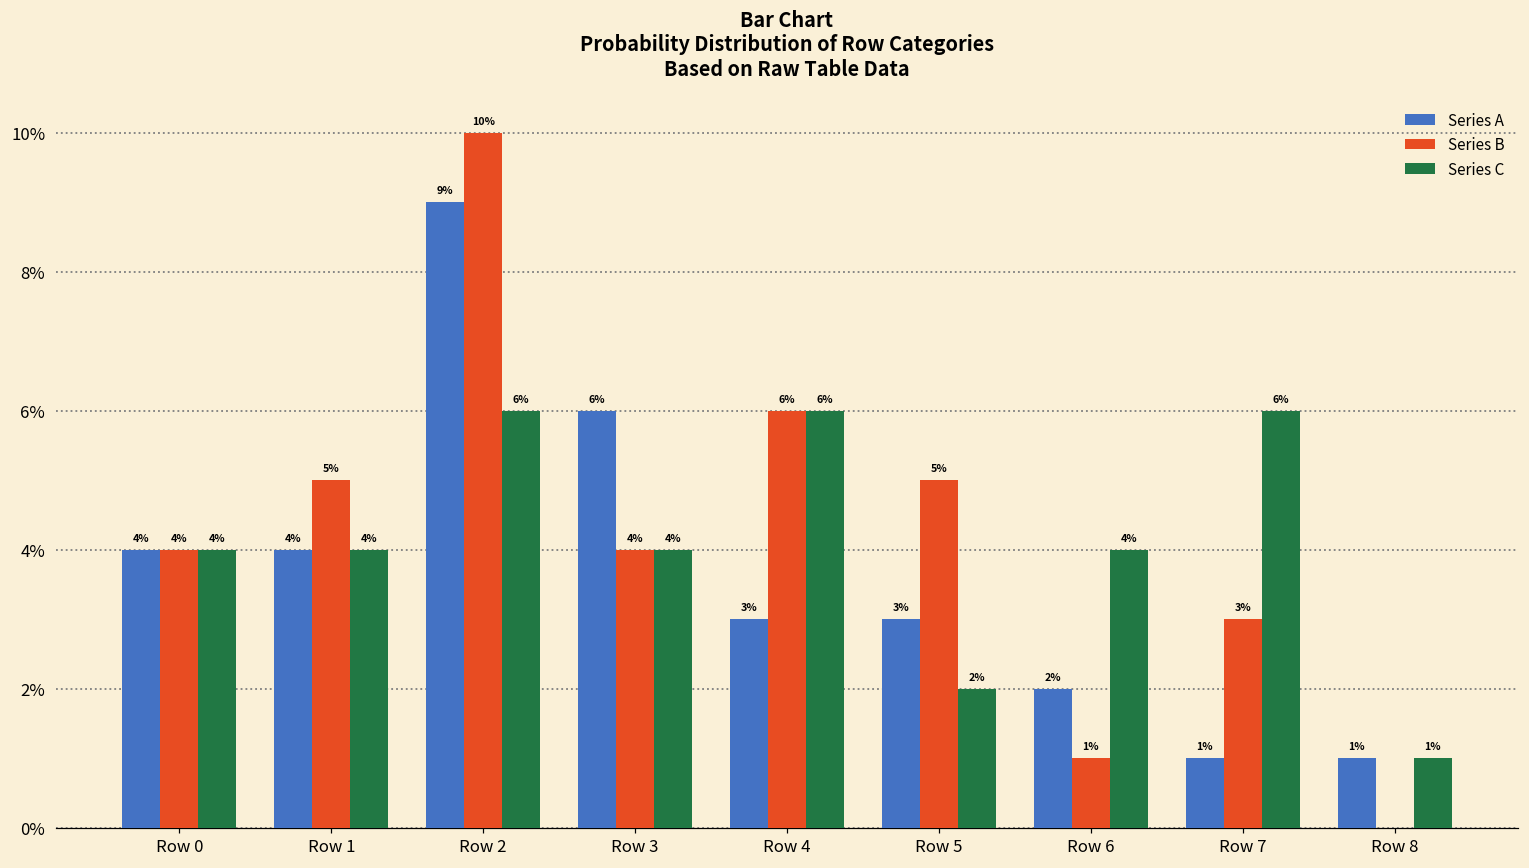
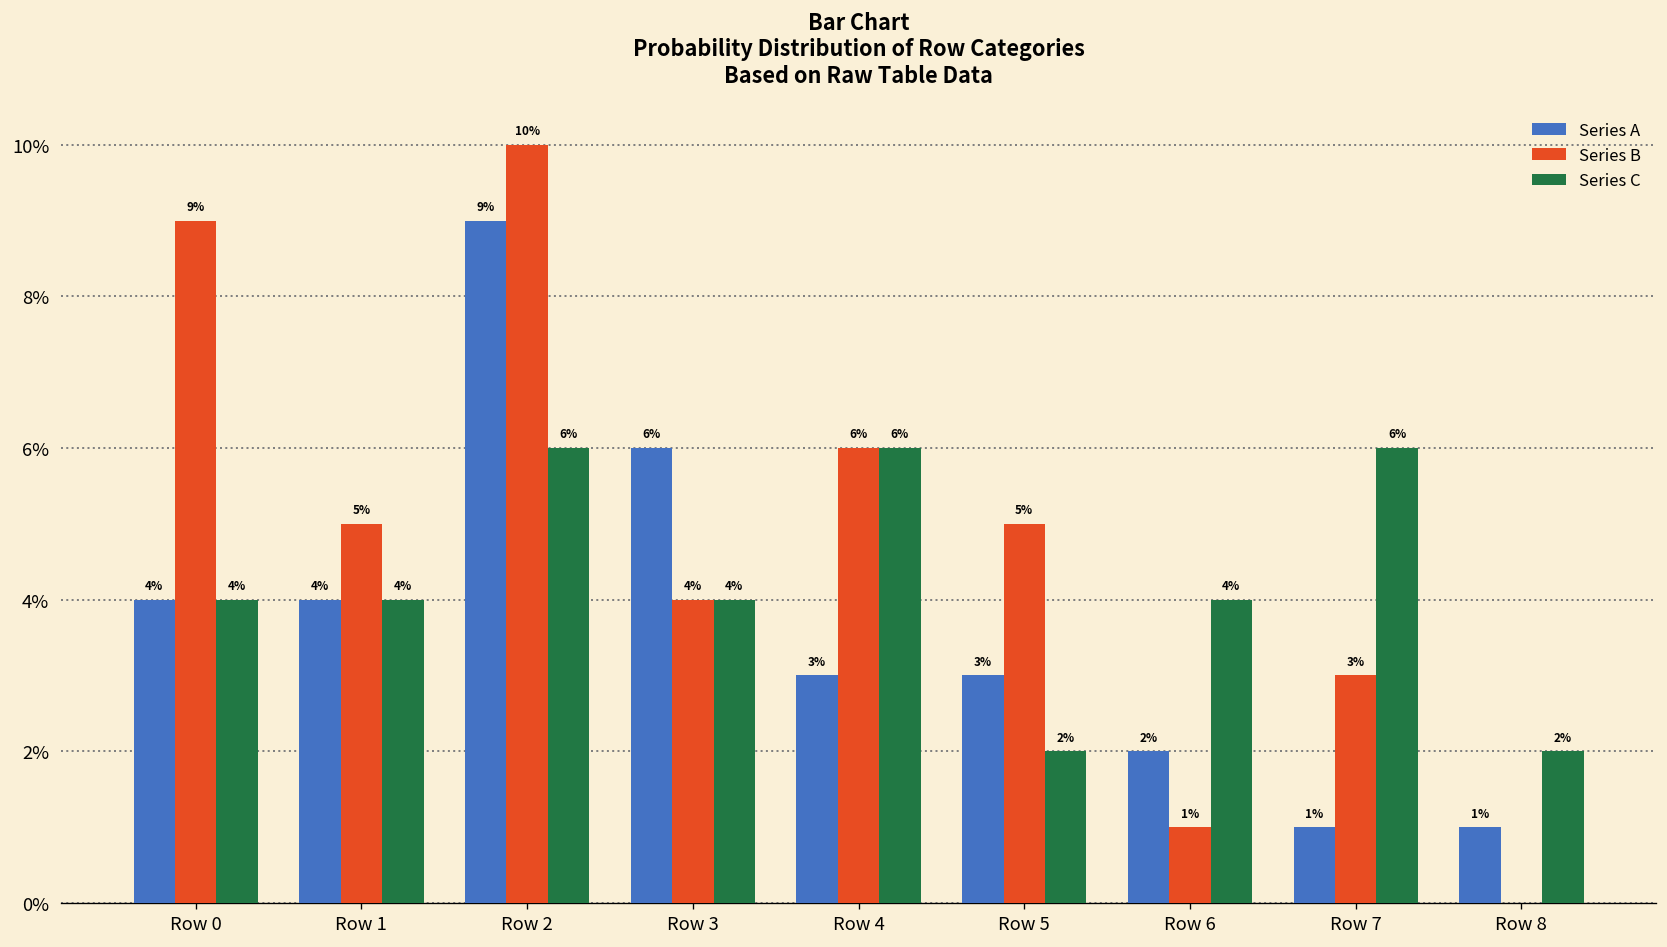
Series B, Row 0: 4% -> 9%
Series C, Row 8: 1% -> 2%
